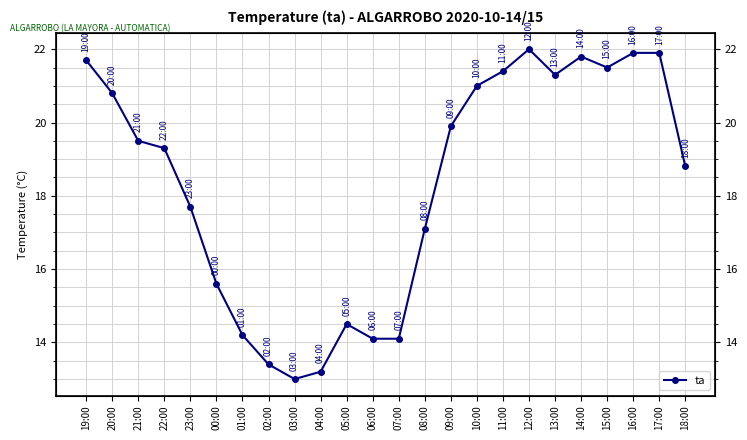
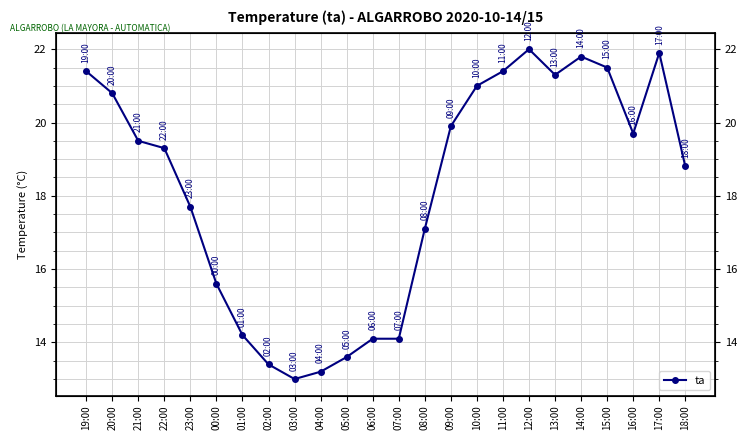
19:00: 21.7 -> 21.4
05:00: 14.5 -> 13.6
16:00: 21.9 -> 19.7
